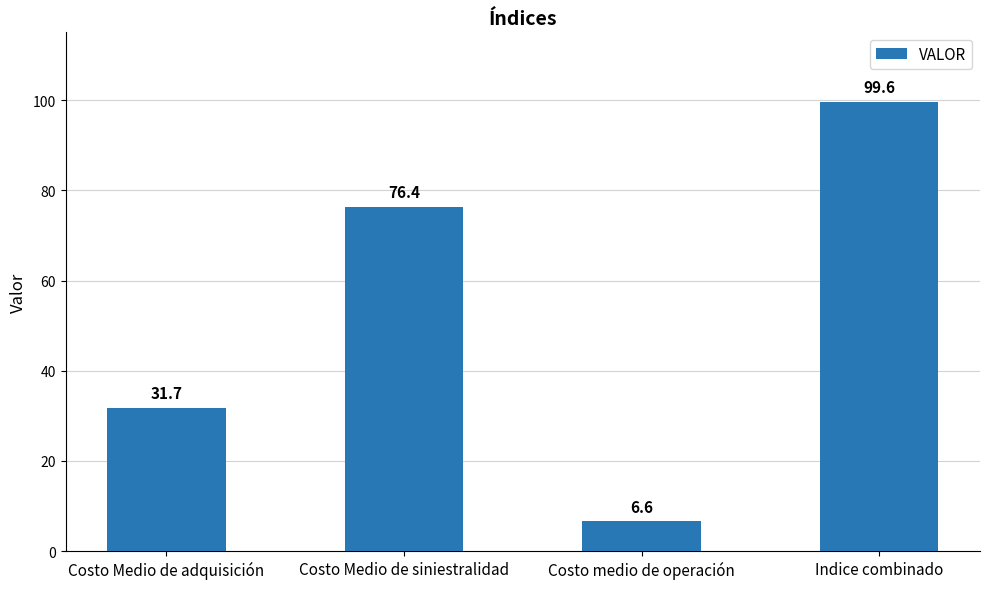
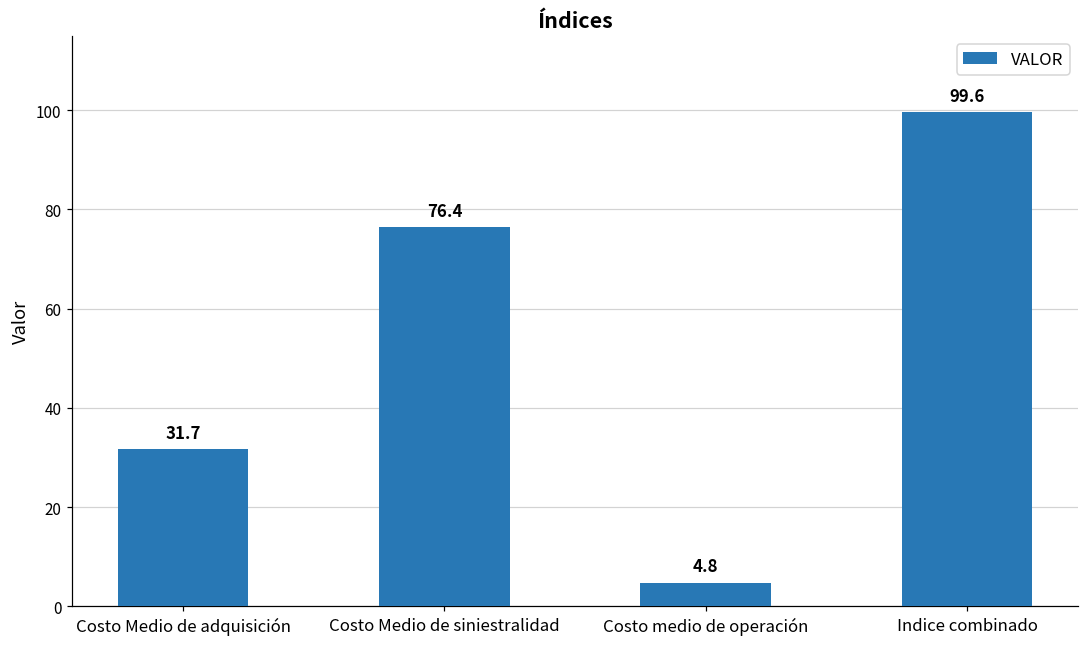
Costo medio de operación: 6.6 -> 4.8
